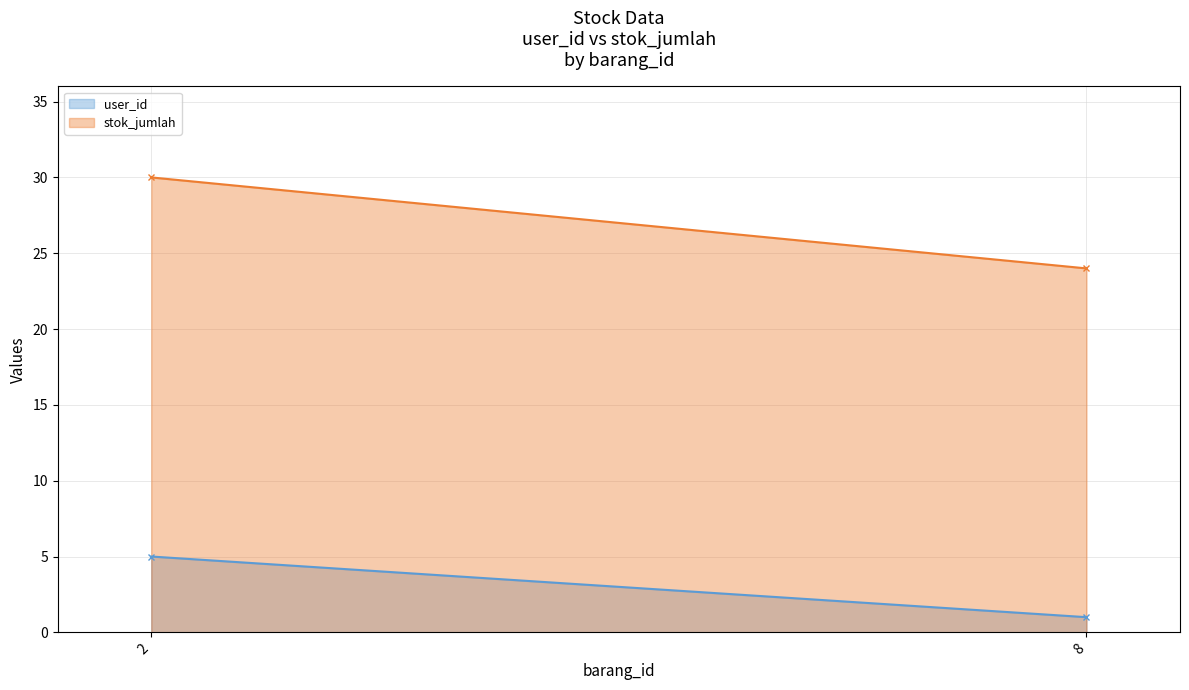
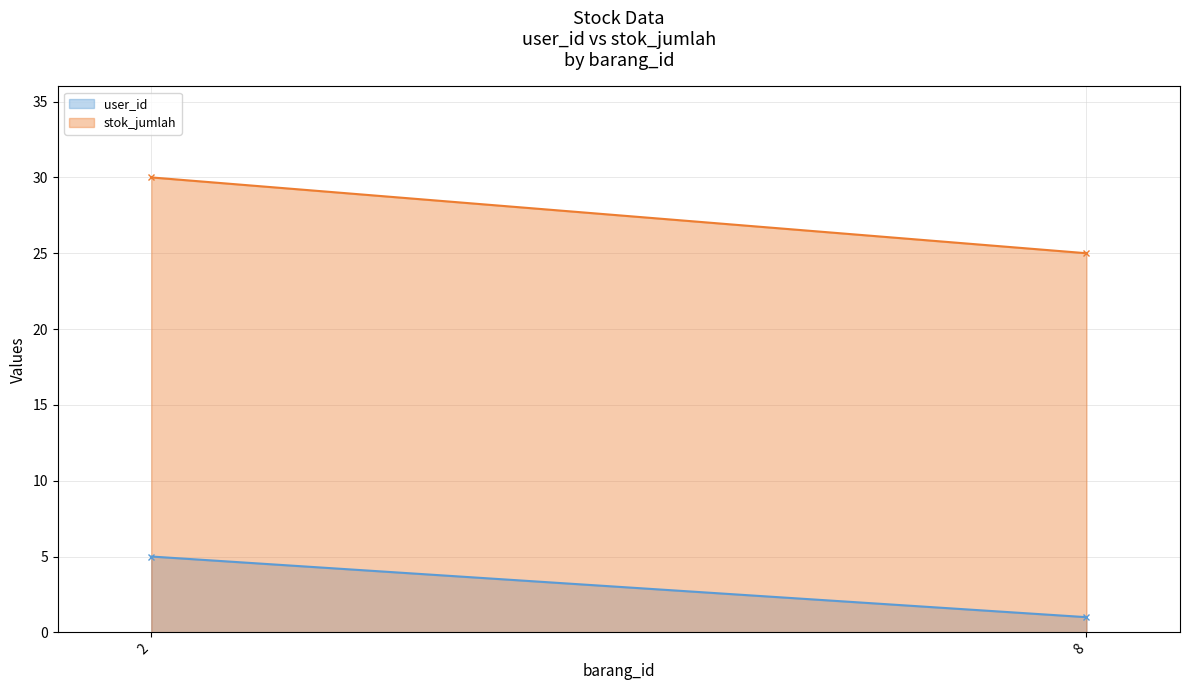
stok_jumlah, 8: 24 -> 25
